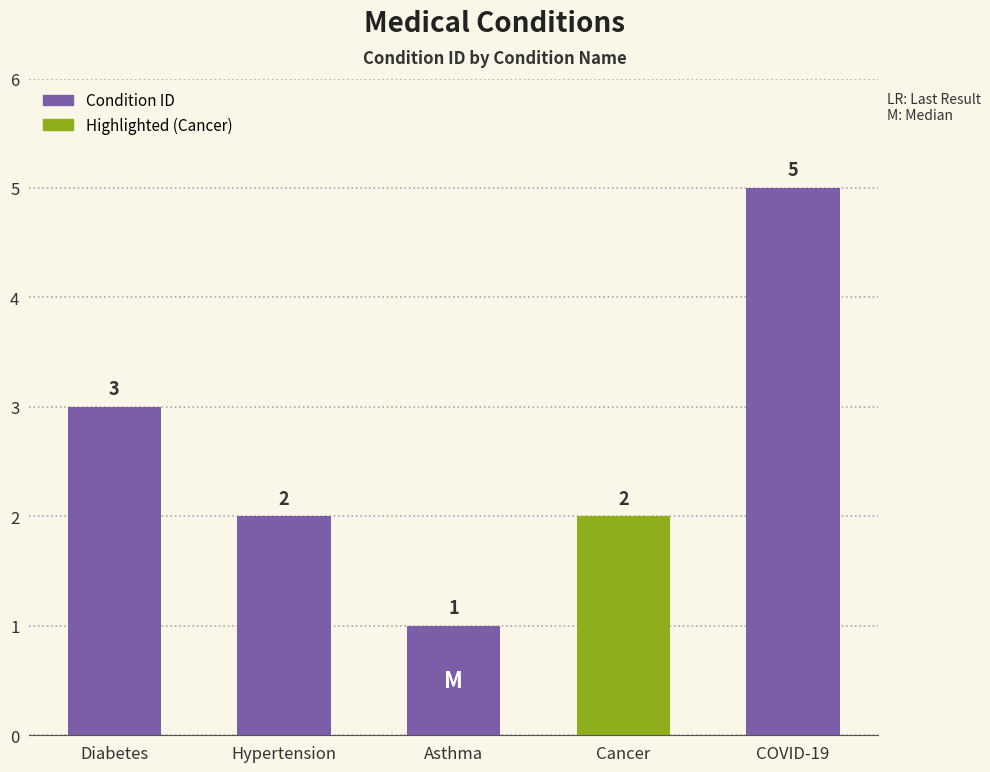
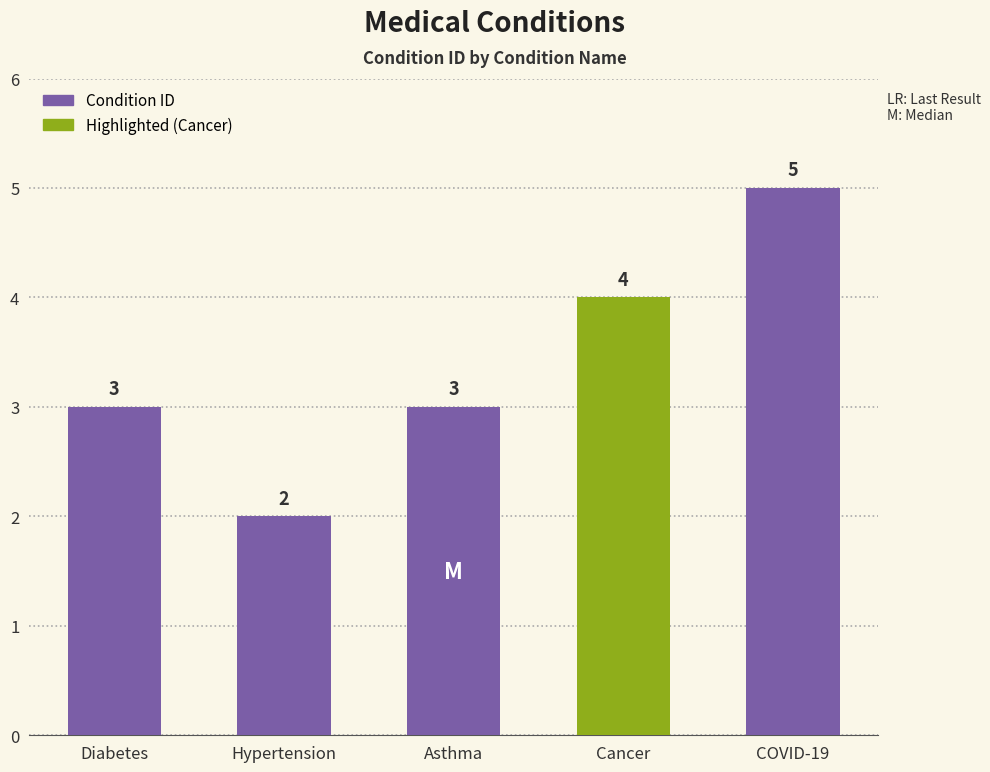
Asthma: 1 -> 3
Cancer: 2 -> 4
